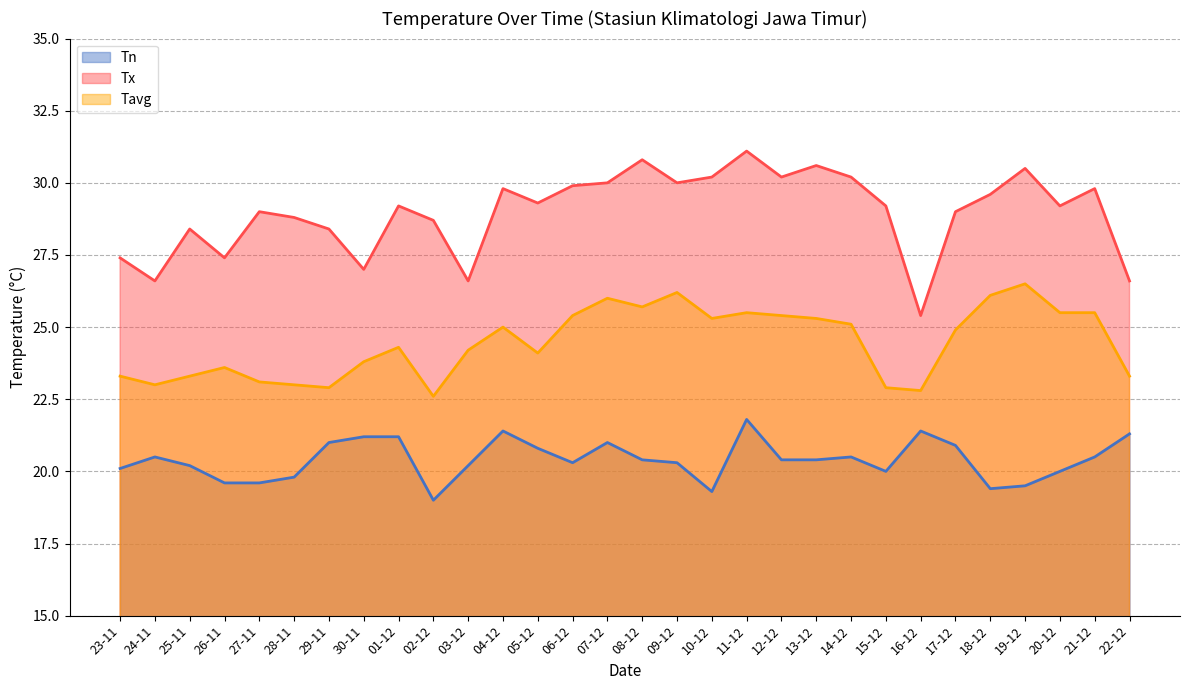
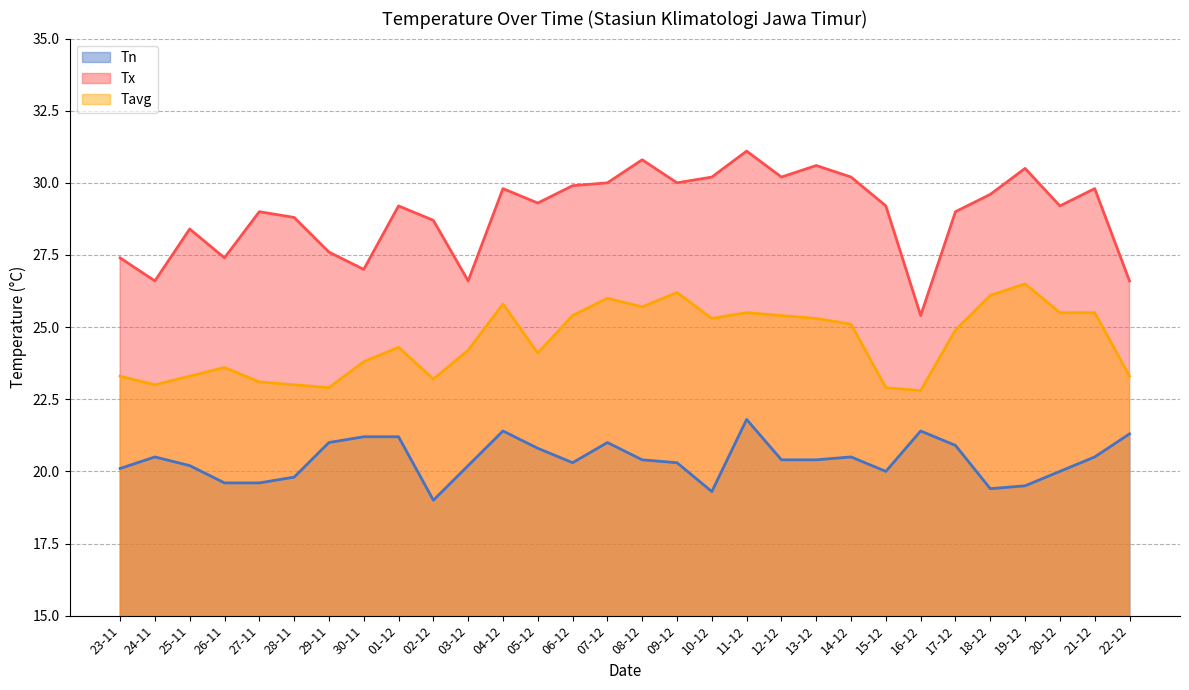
Tx, 29-11: 28.4 -> 27.6
Tavg, 02-12: 22.6 -> 23.2
Tavg, 04-12: 25.0 -> 25.8
